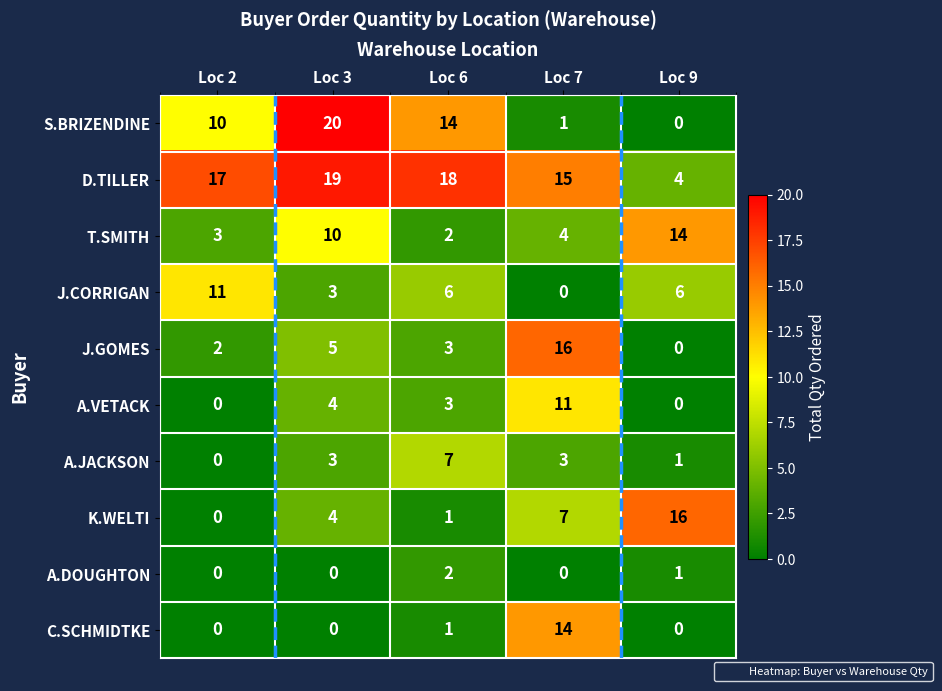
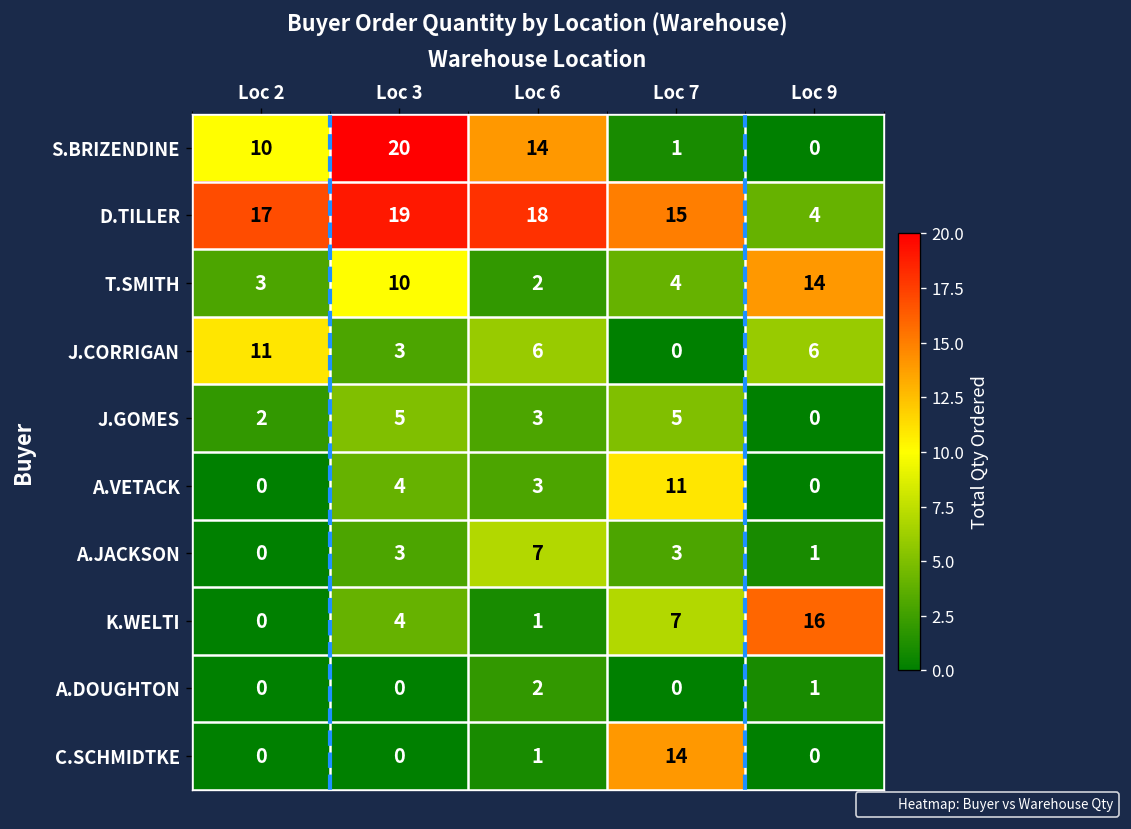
J.GOMES, Loc 7: 16 -> 5
